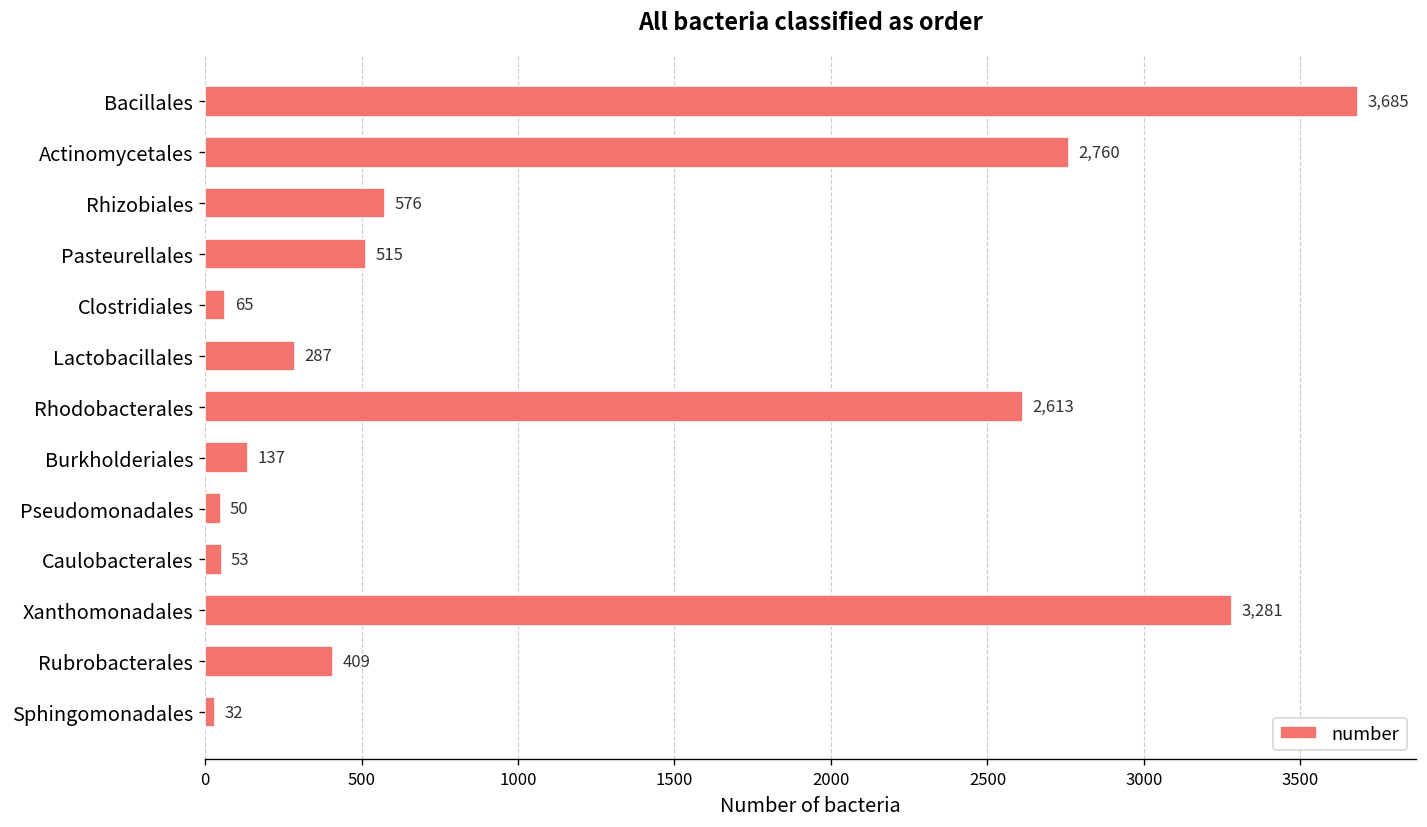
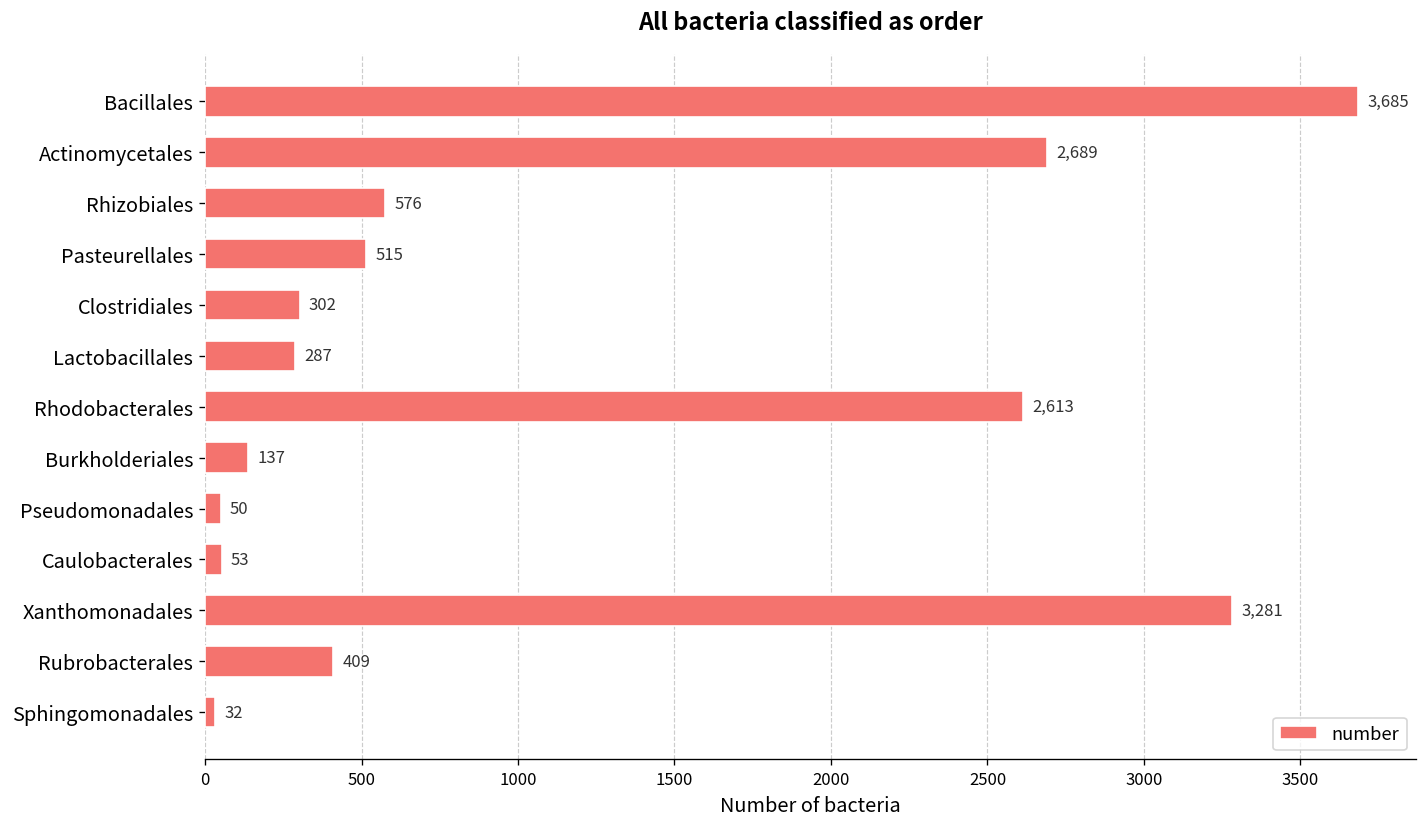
Actinomycetales: 2,760 -> 2,689
Clostridiales: 65 -> 302
